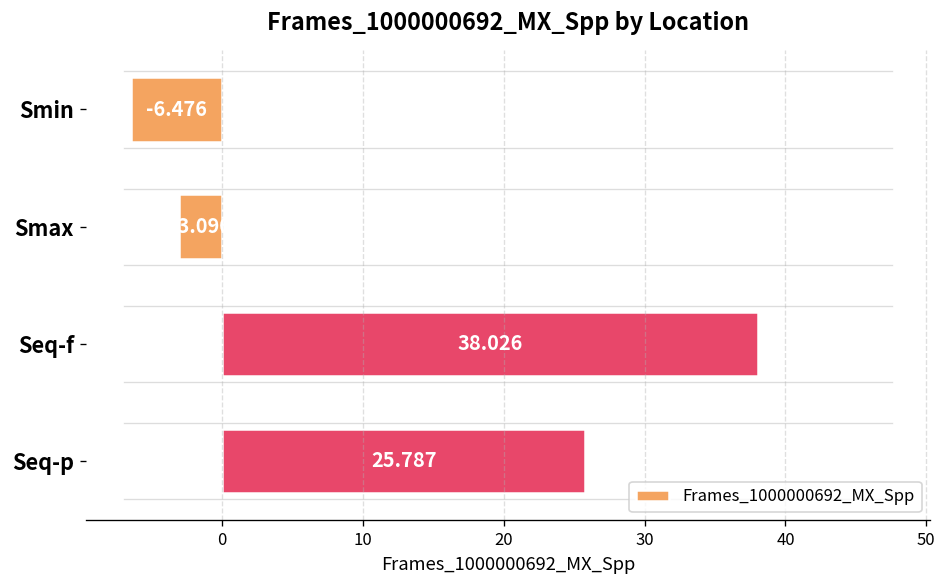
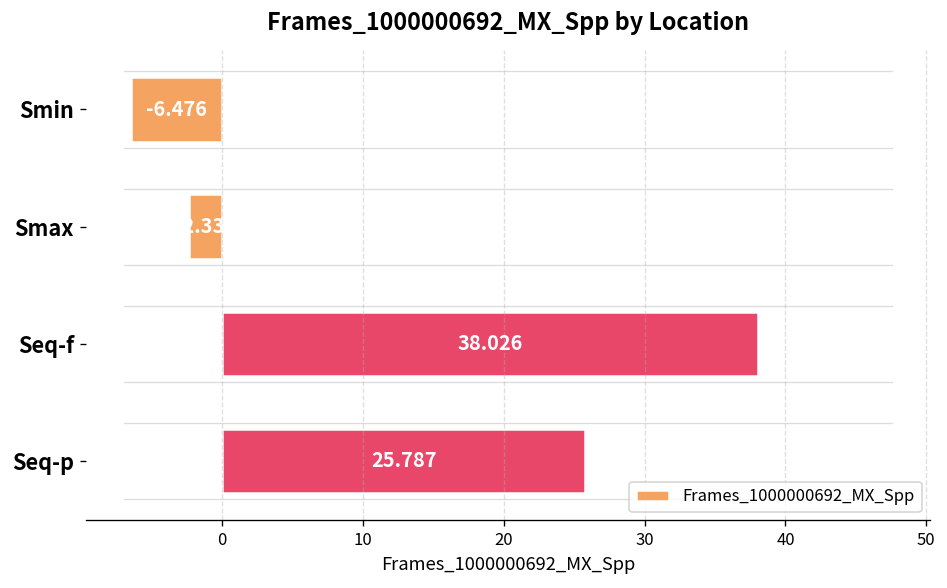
Frames_1000000692_MX_Spp, Smax: -3.1 -> -2.3
